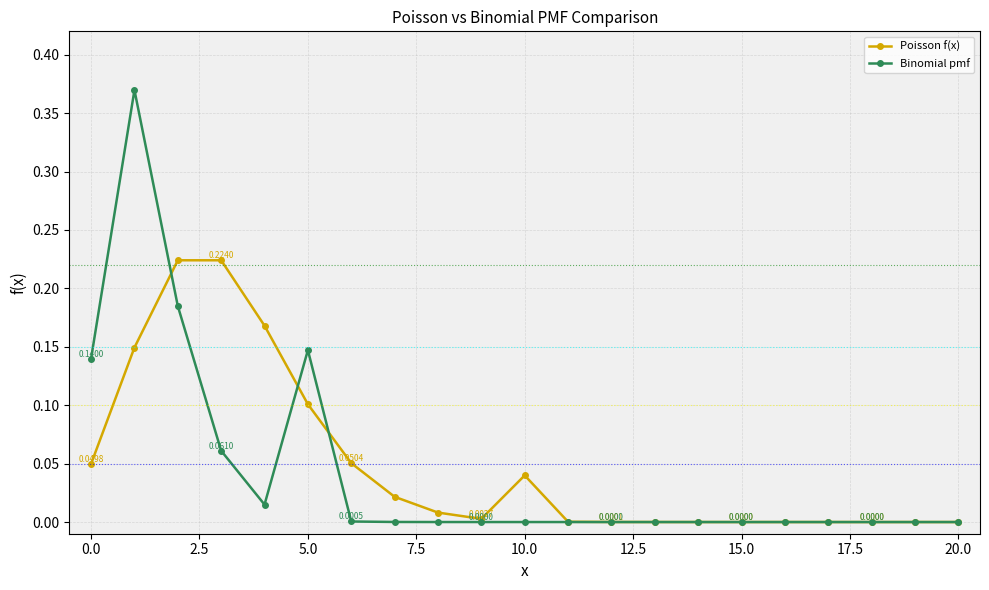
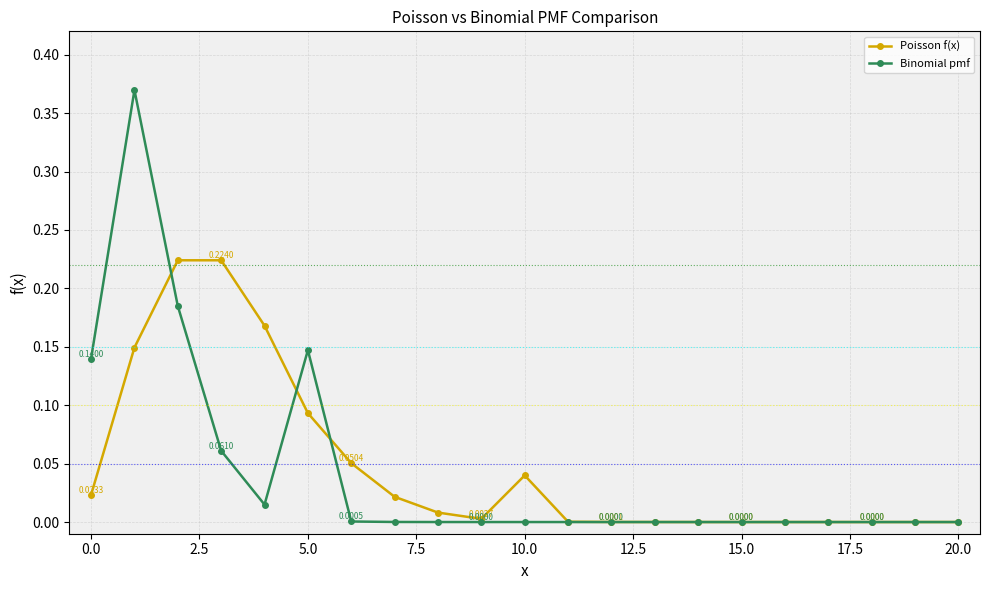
Poisson f(x), 0.0: 0.0498 -> 0.0233
Poisson f(x), 5.0: 0.101 -> 0.093
